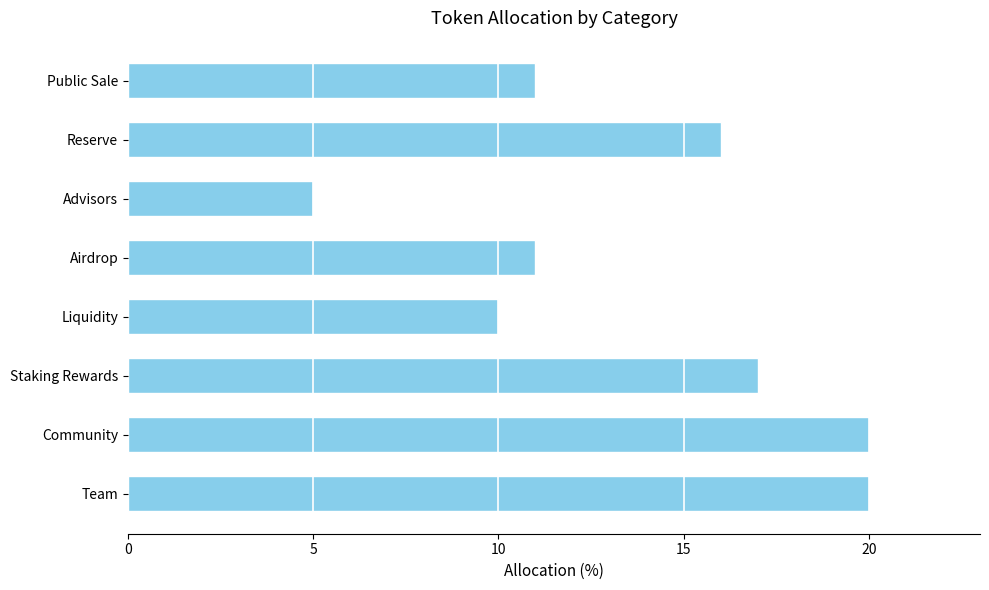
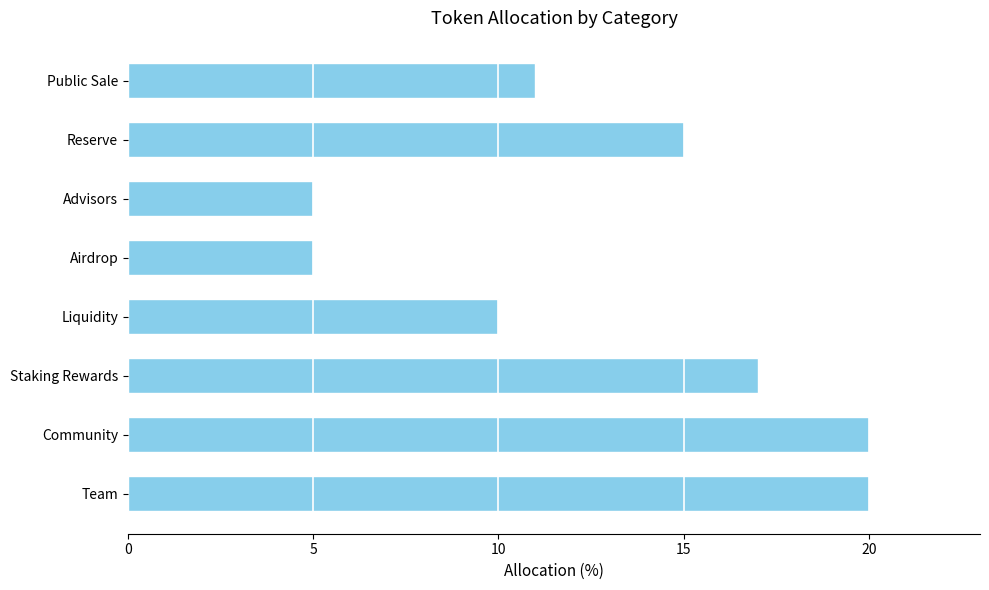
Reserve: 16 -> 15
Airdrop: 11 -> 5
